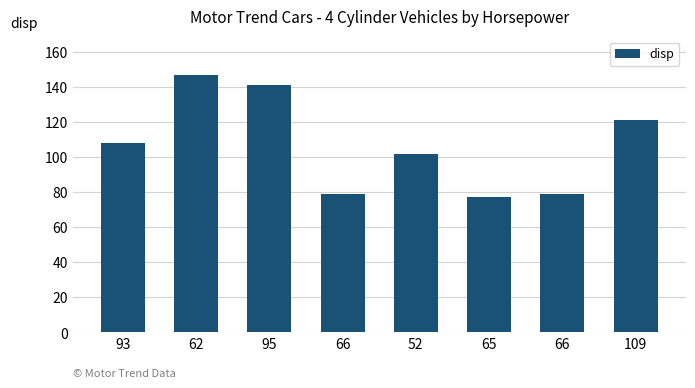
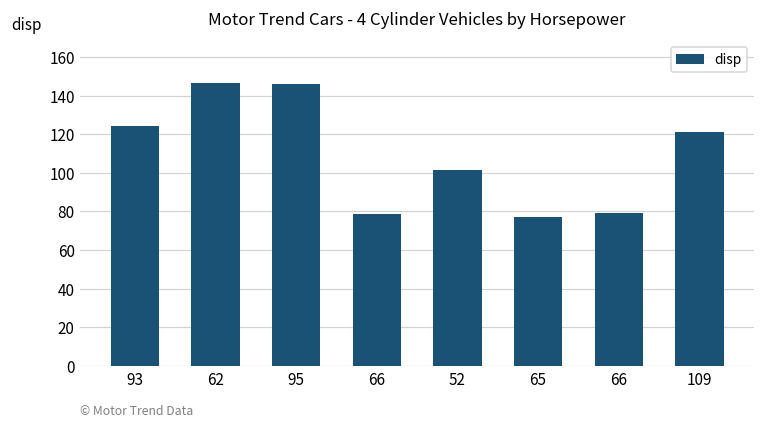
93: 108 -> 124
95: 141 -> 146
